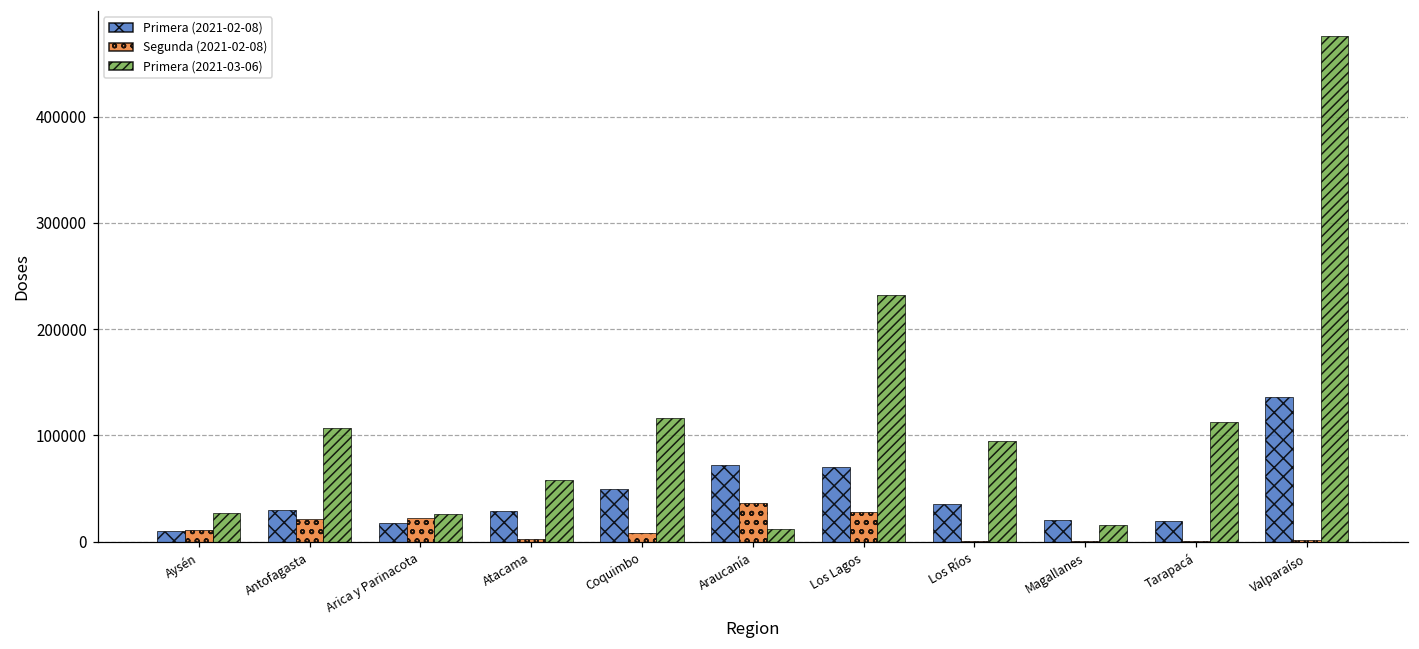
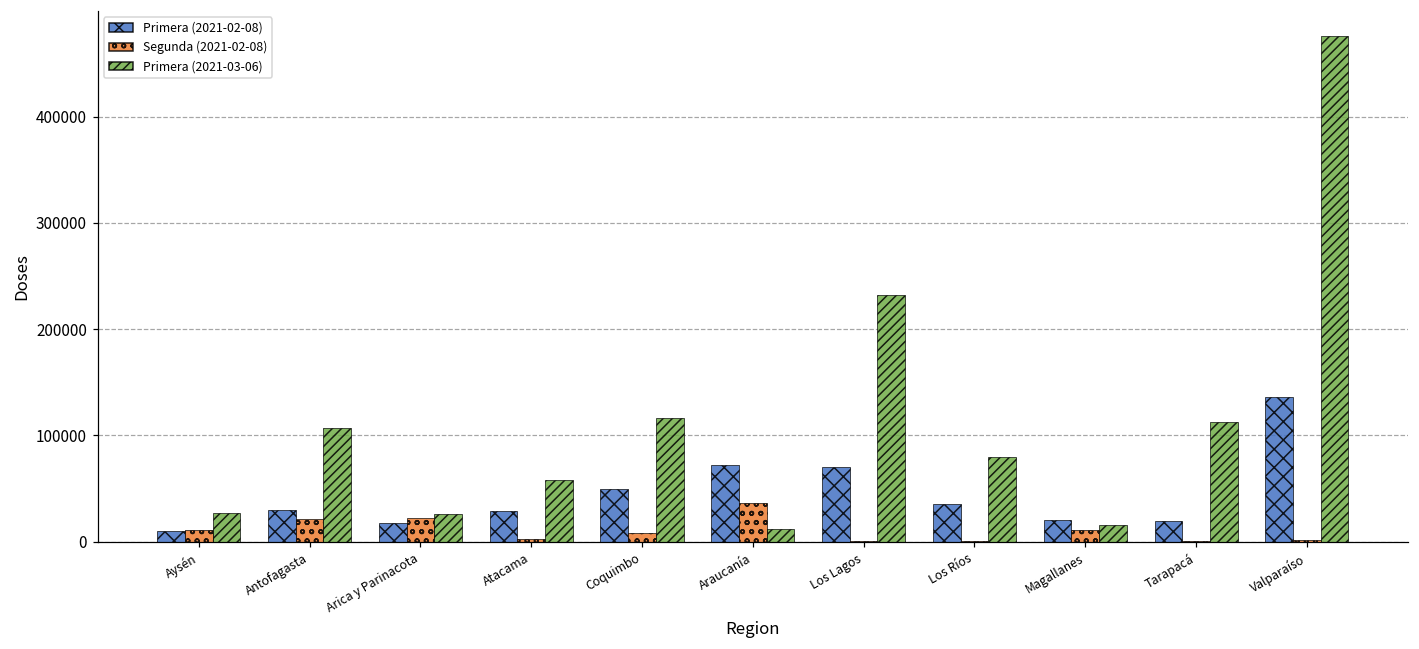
Segunda (2021-02-08), Los Lagos: 30000 -> 0
Primera (2021-03-06), Los Ríos: 90000 -> 80000
Segunda (2021-02-08), Magallanes: 0 -> 10000
